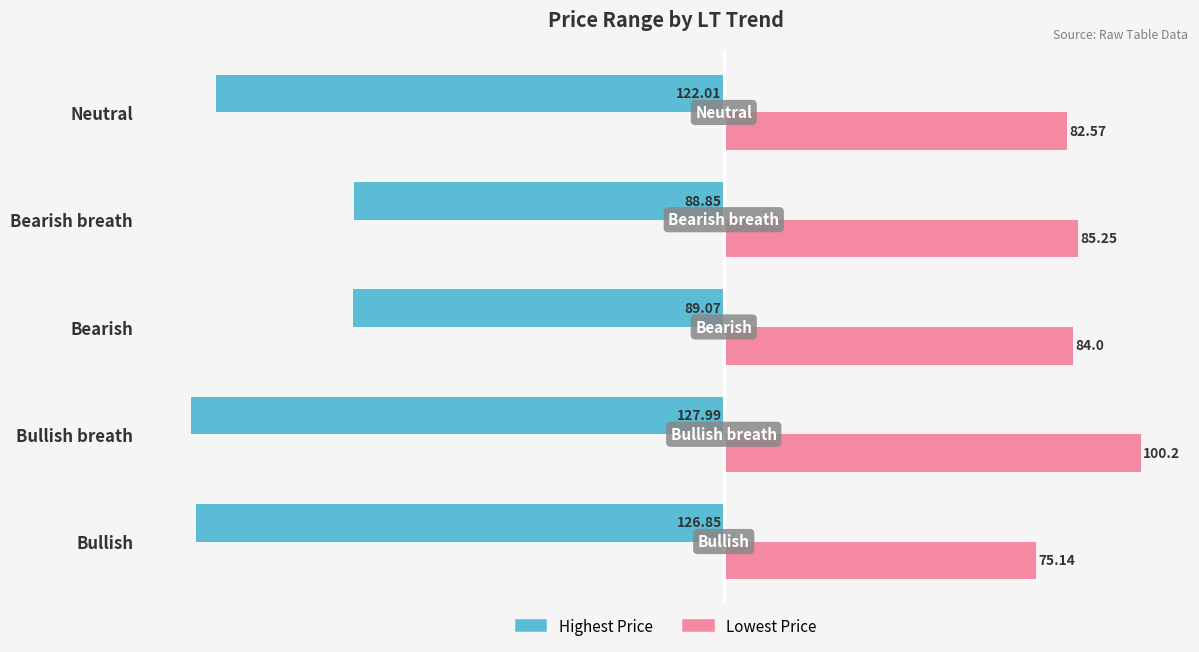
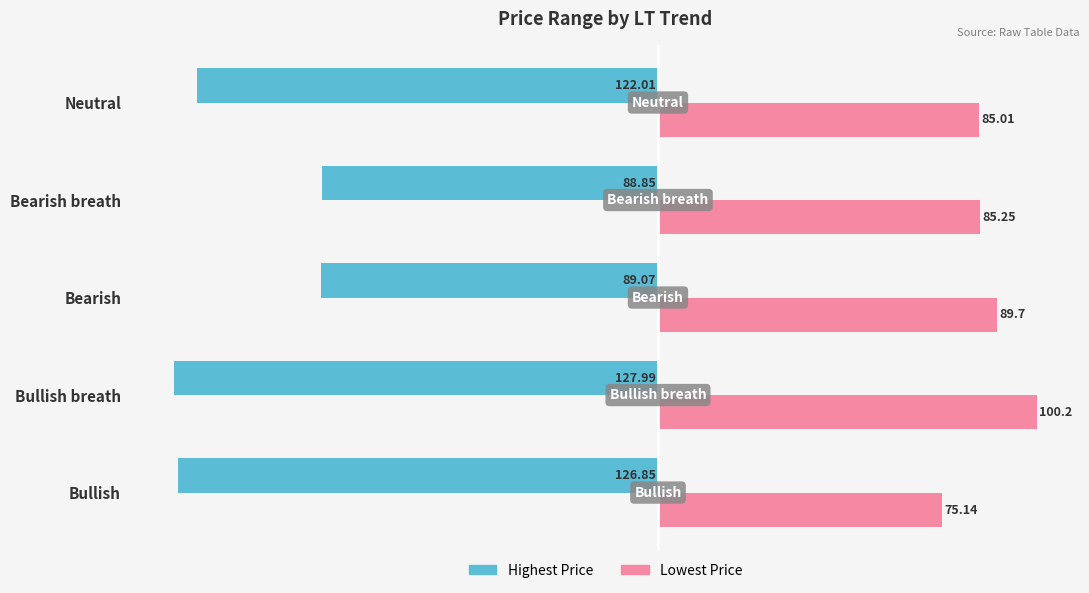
Lowest Price, Neutral: 82.57 -> 85.01
Lowest Price, Bearish: 84.0 -> 89.7
